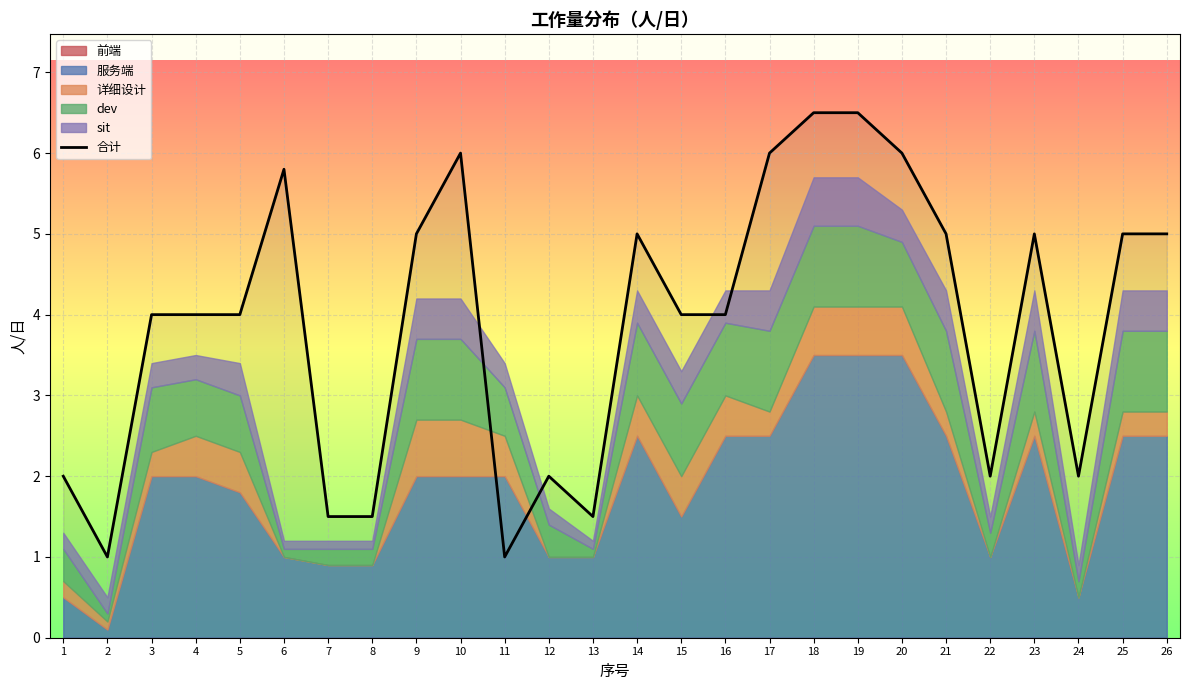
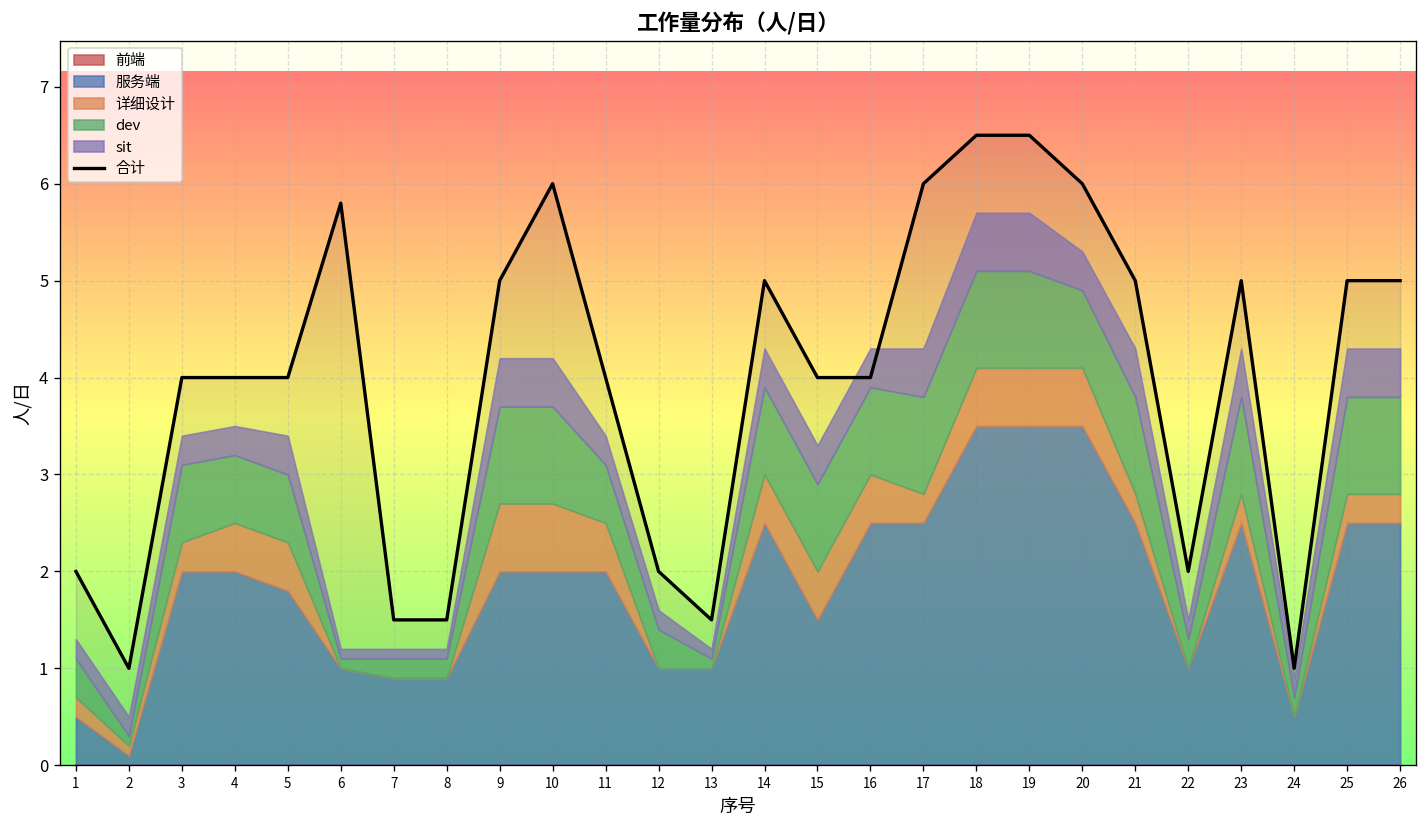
合计, 11: 1 -> 4
合计, 24: 2 -> 1
